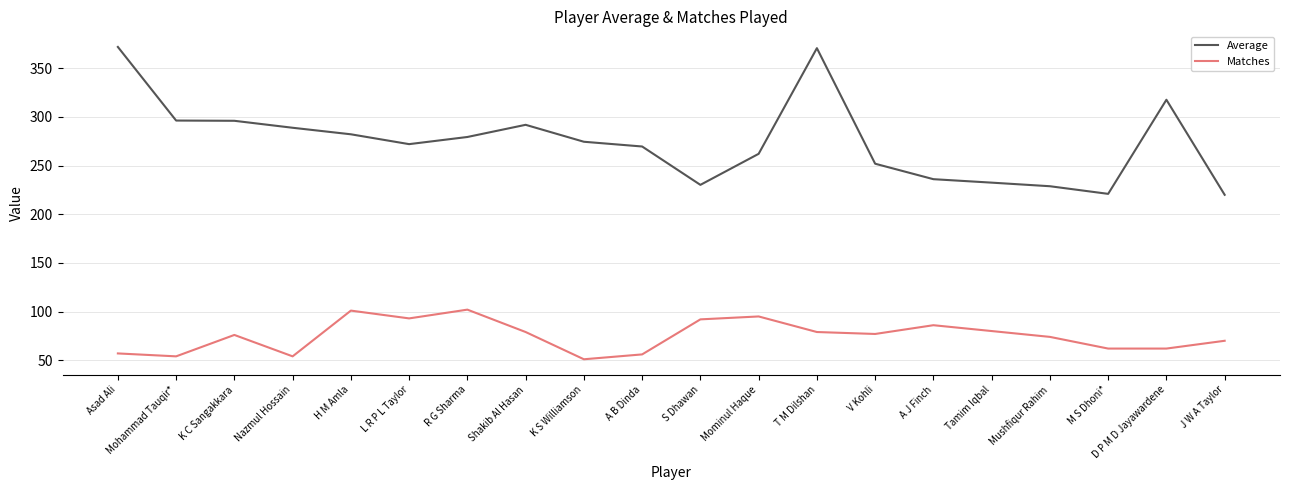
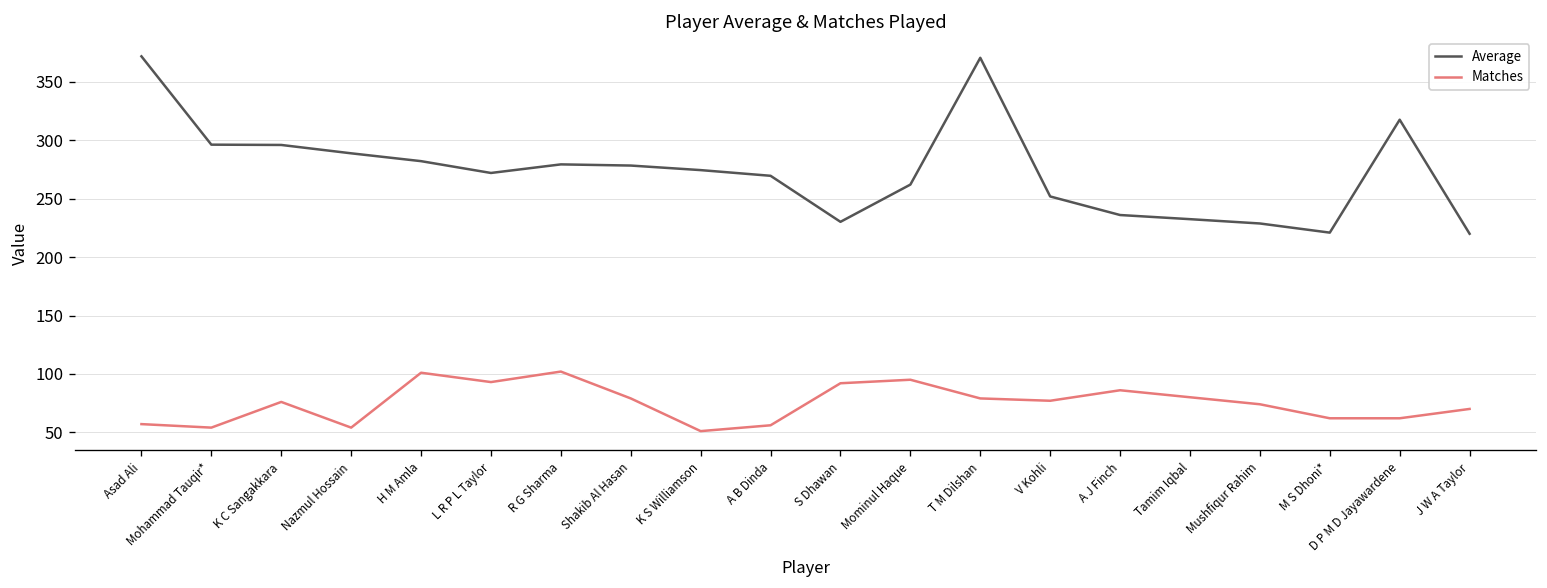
Average, Shakib Al Hasan: 290 -> 280
